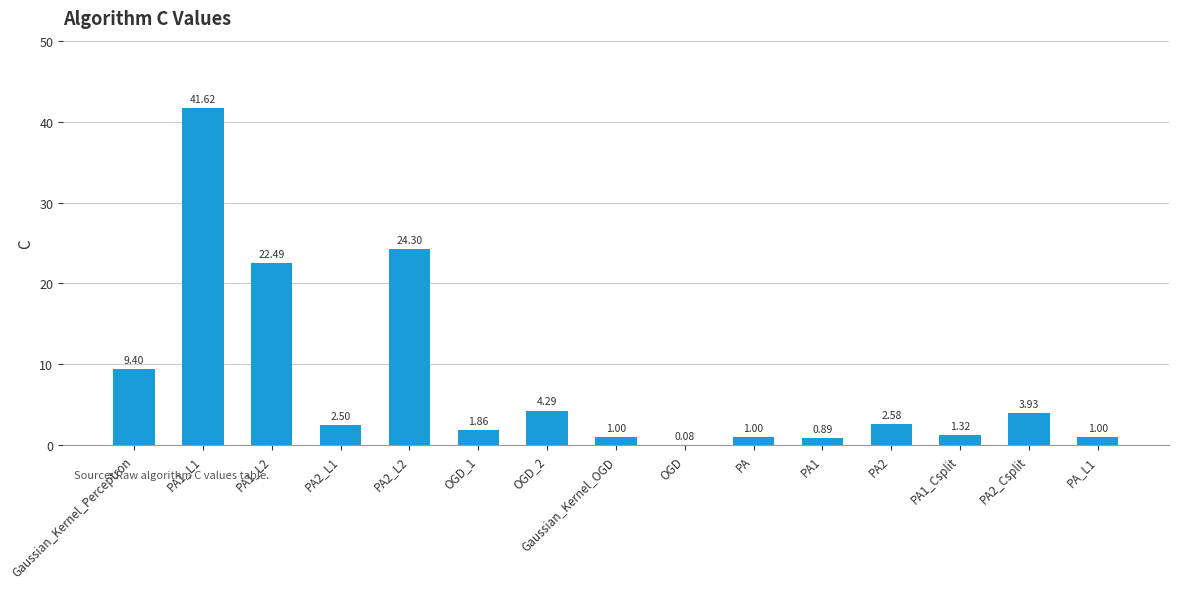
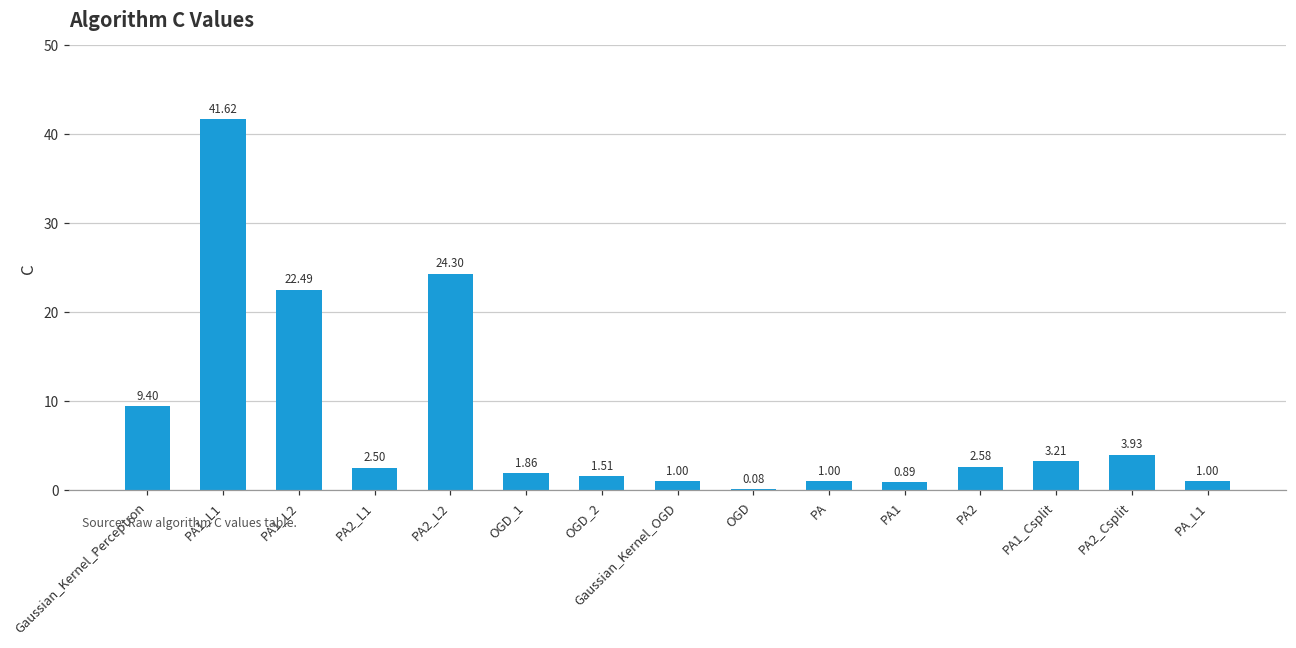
OGD_2: 4.29 -> 1.51
PA1_Csplit: 1.32 -> 3.21
